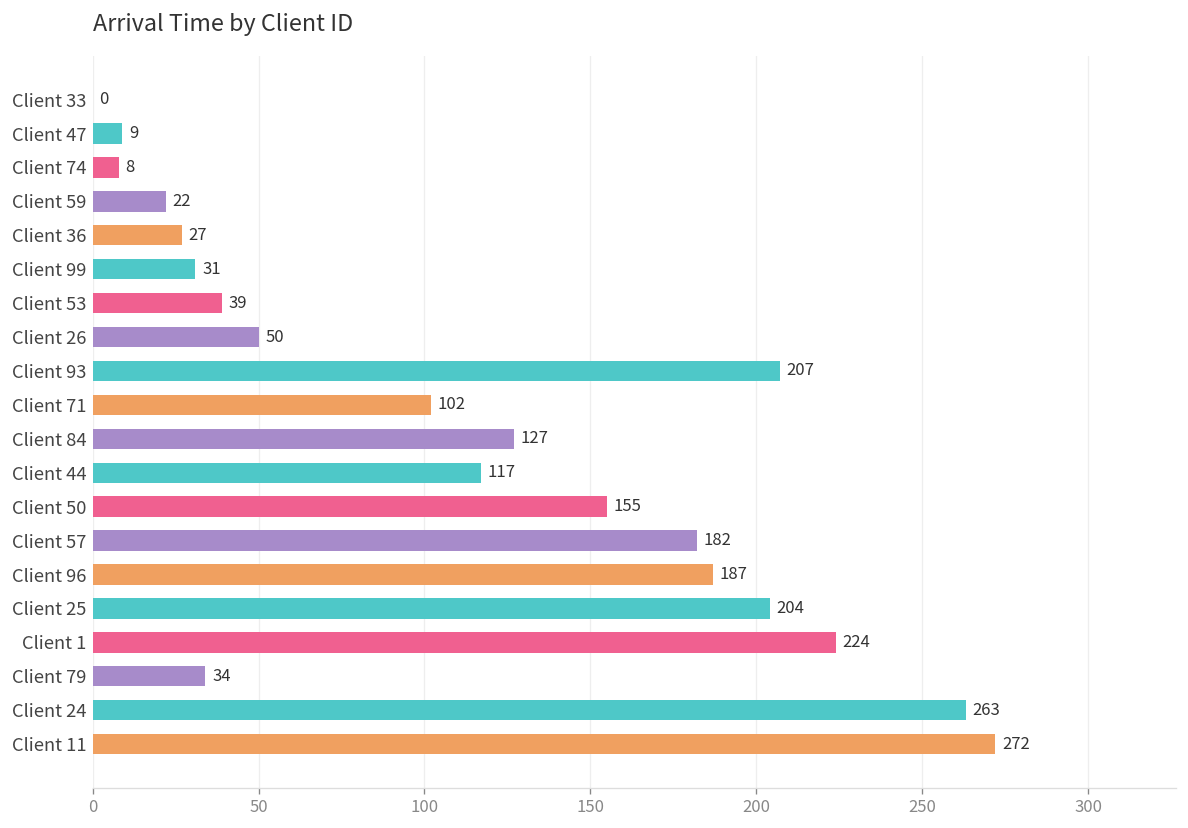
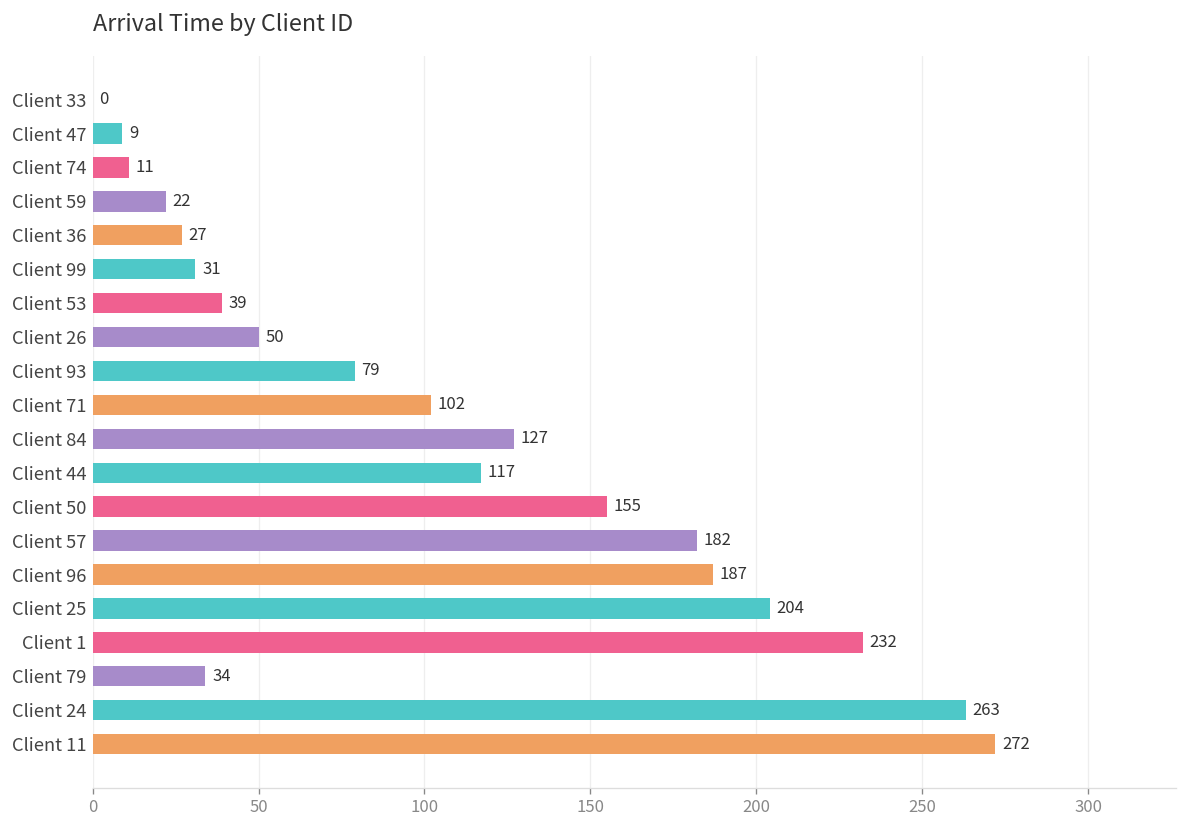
Client 74: 8 -> 11
Client 93: 207 -> 79
Client 1: 224 -> 232
